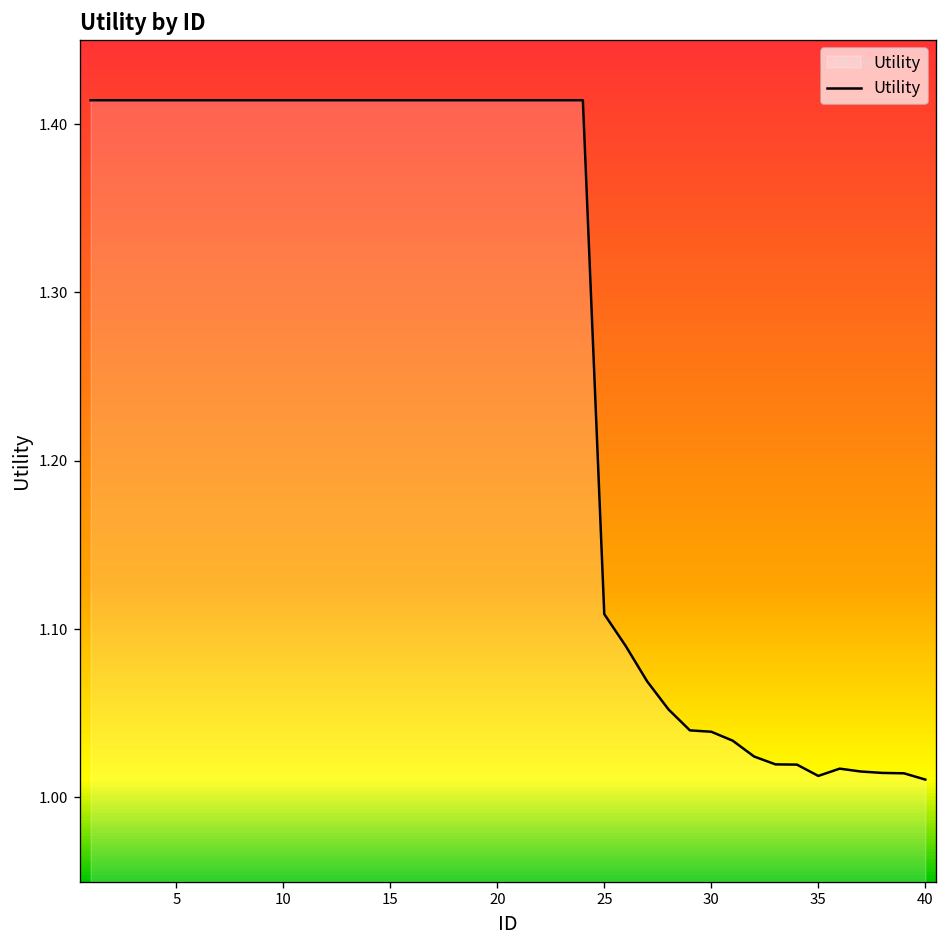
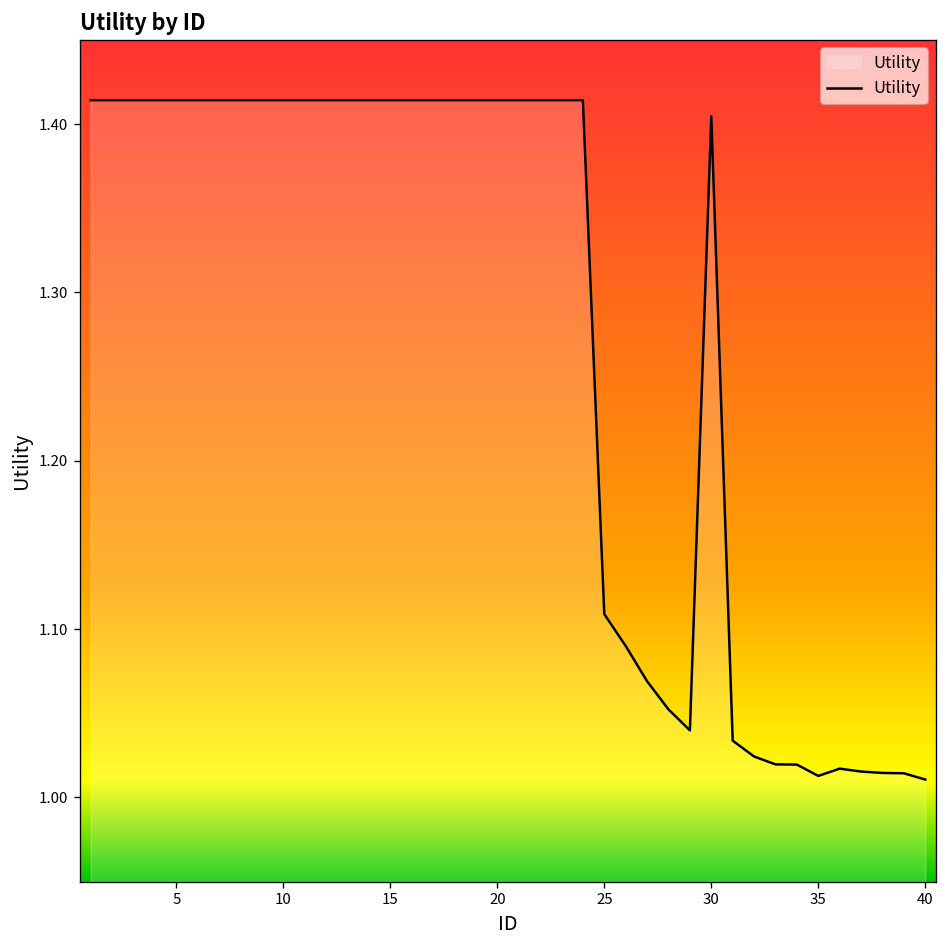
30: 1.039 -> 1.405
